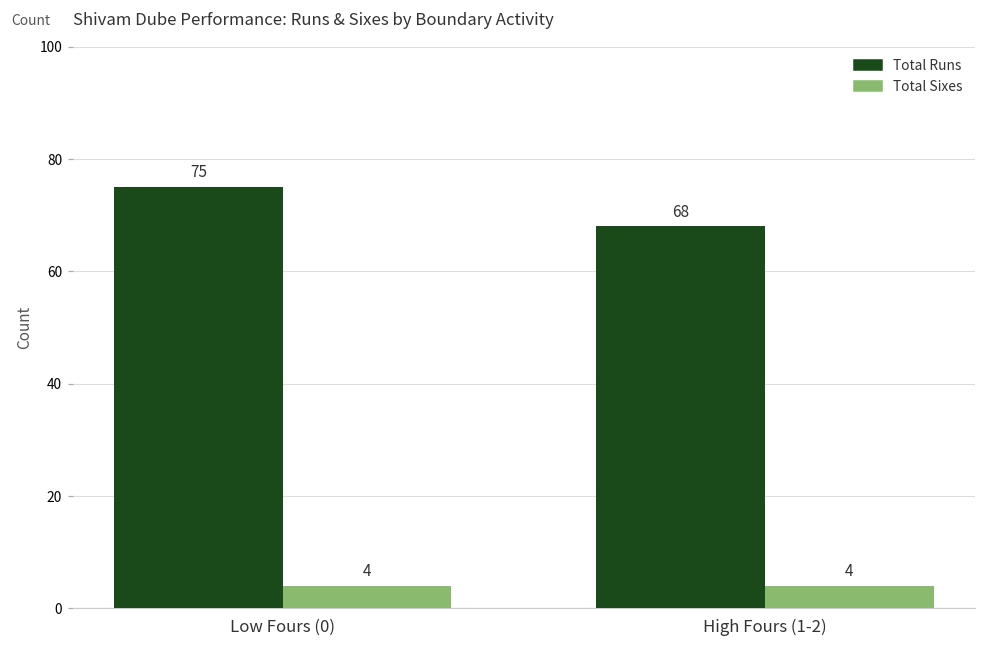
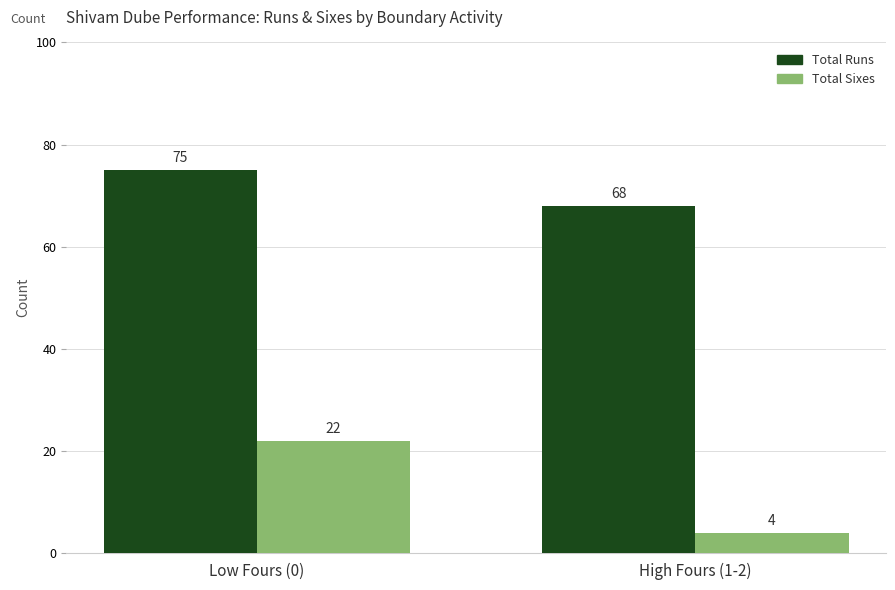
Total Sixes, Low Fours (0): 4 -> 22
